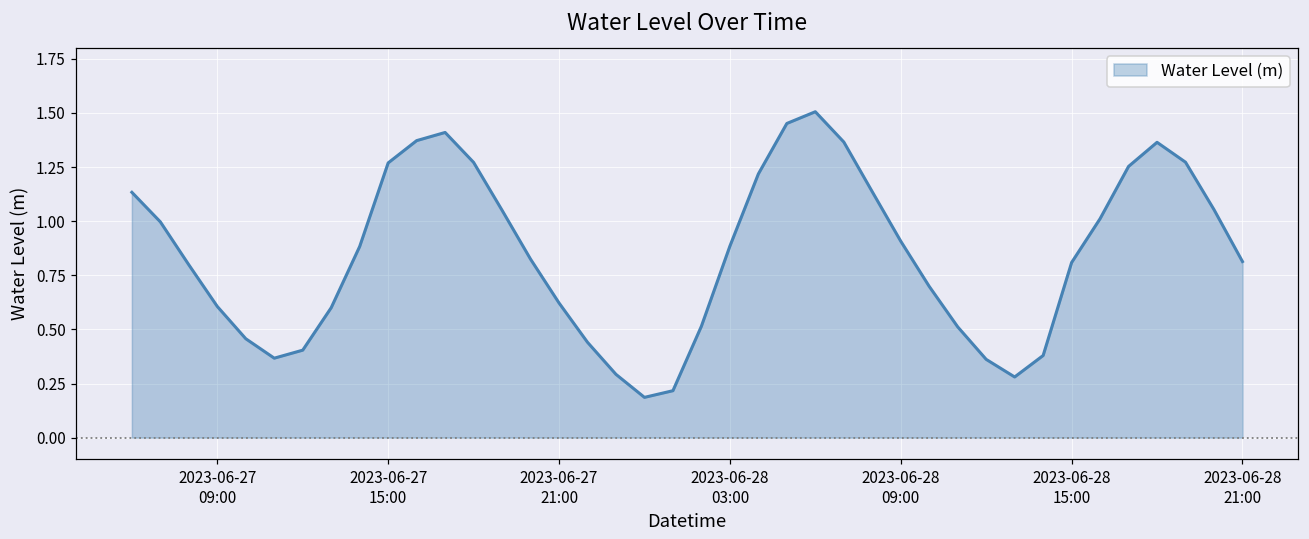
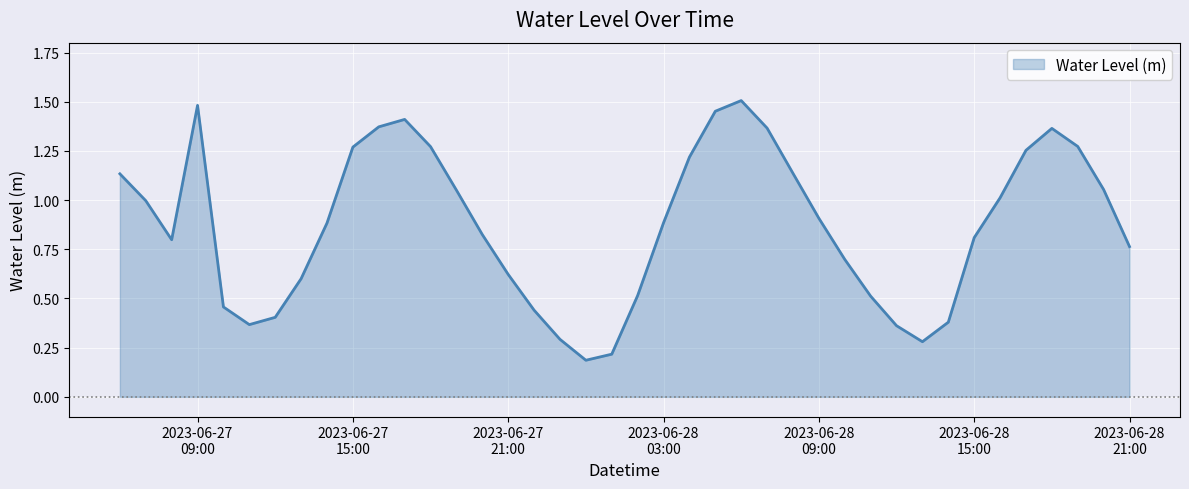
2023-06-27 09:00: 0.61 -> 1.48
2023-06-28 21:00: 0.81 -> 0.76
